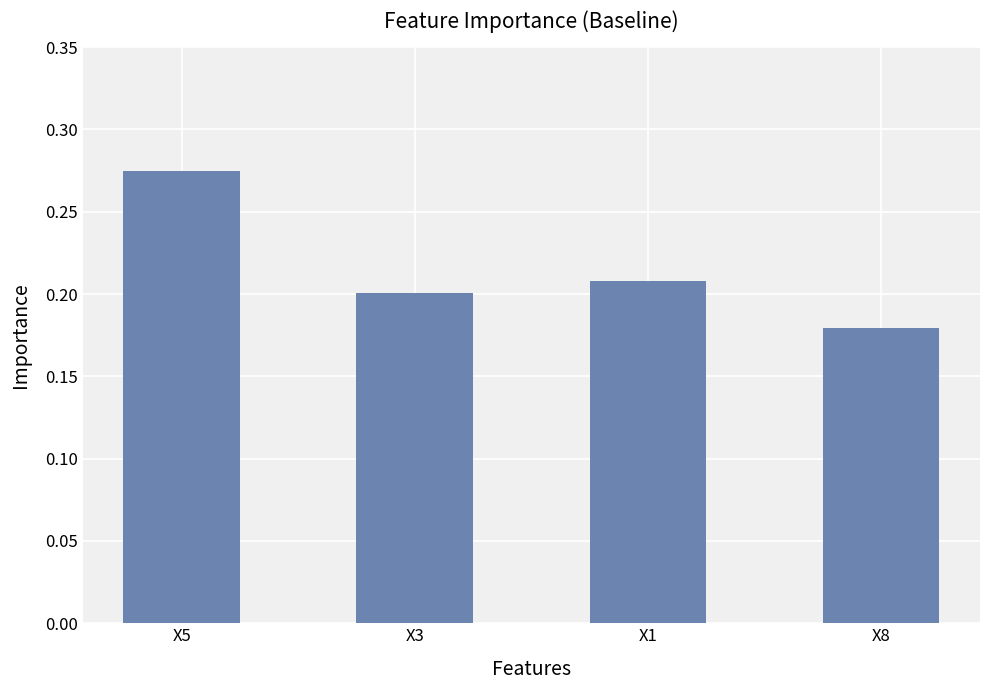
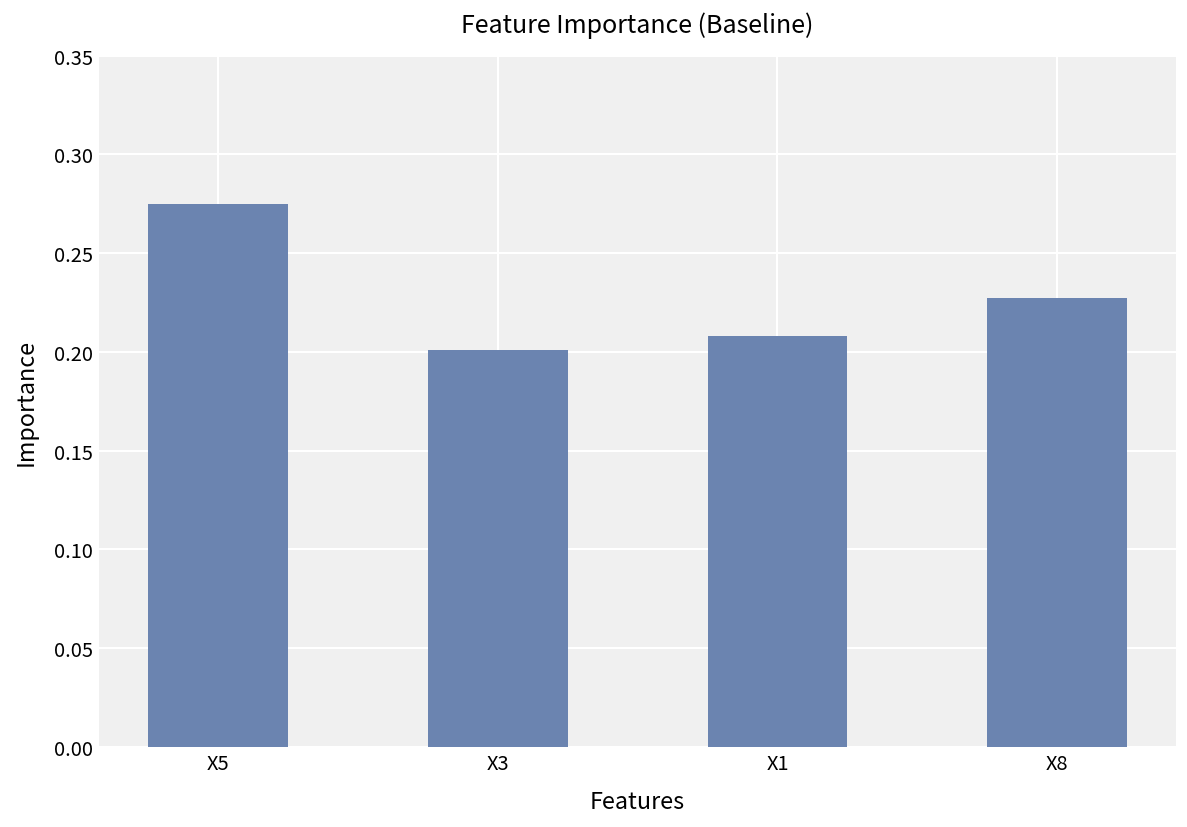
X8: 0.179 -> 0.227
